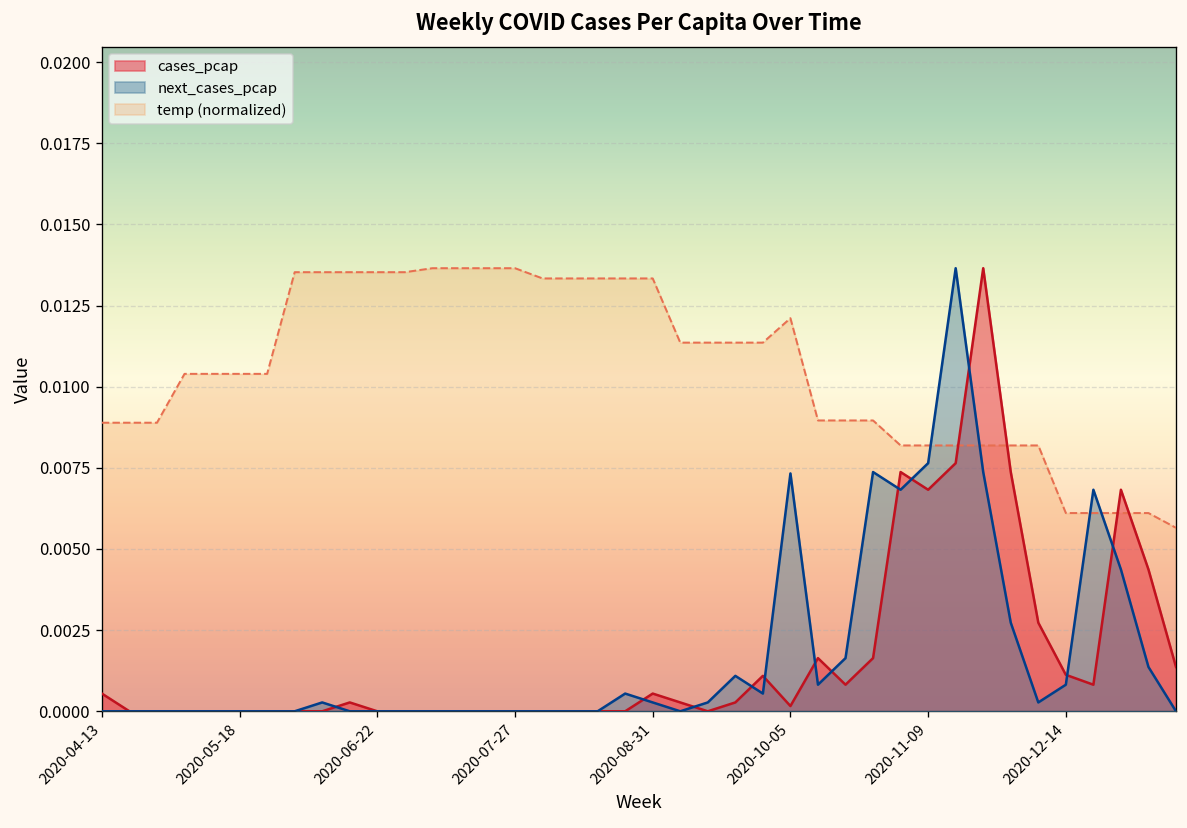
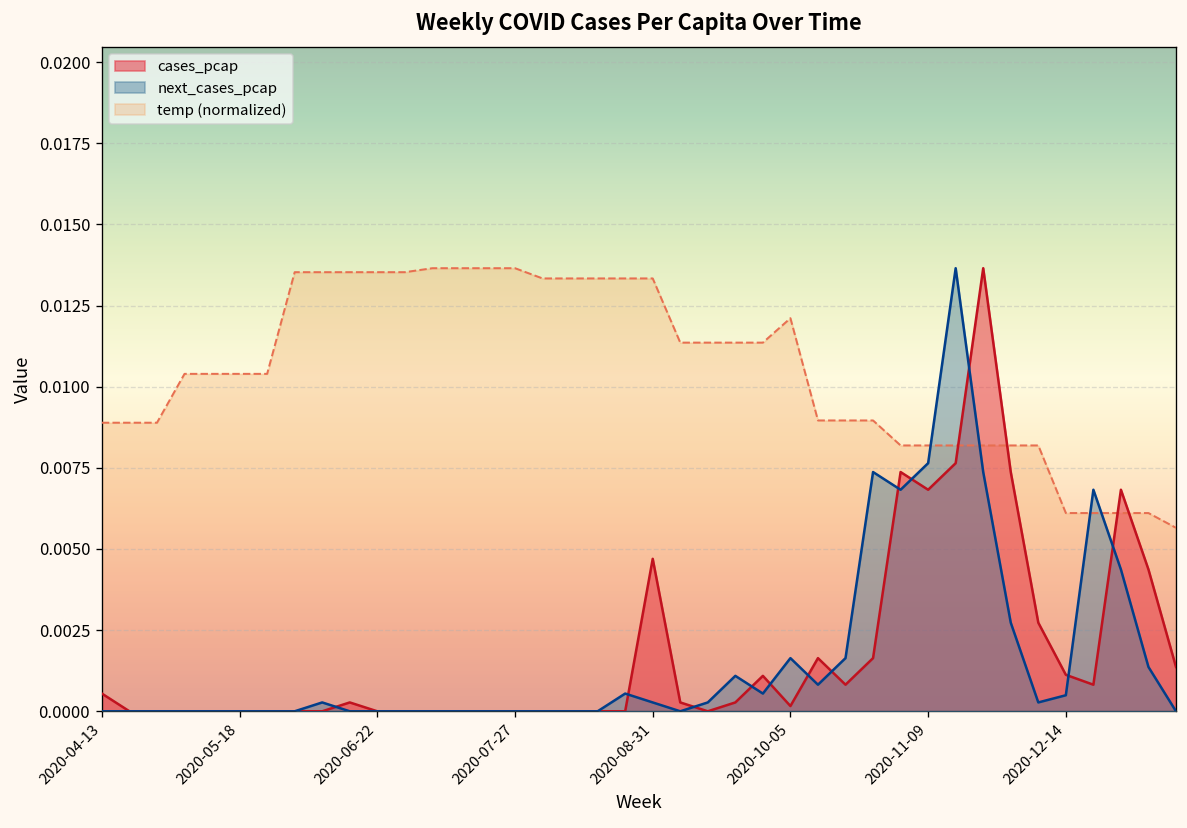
cases_pcap, 2020-08-31: 0.0005 -> 0.0047
next_cases_pcap, 2020-10-05: 0.0073 -> 0.0016
next_cases_pcap, 2020-12-14: 0.0008 -> 0.0005
